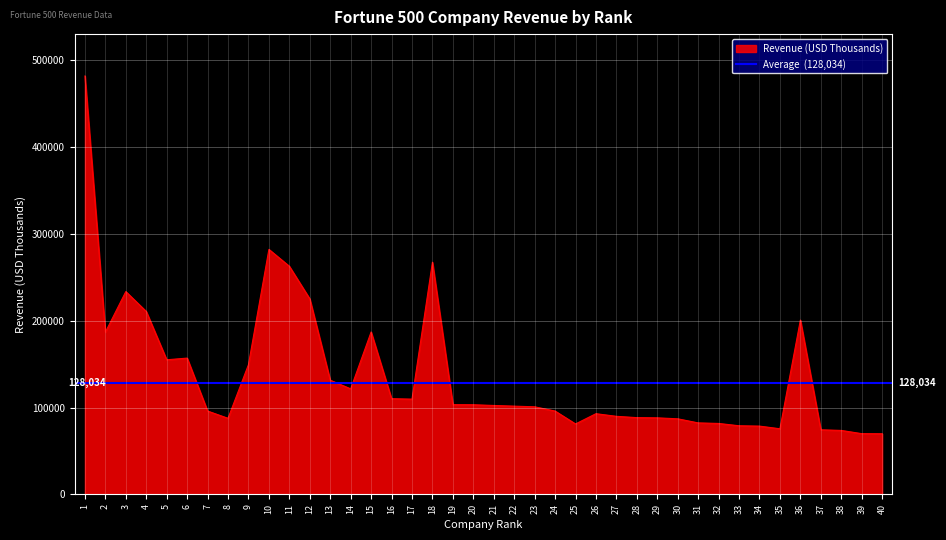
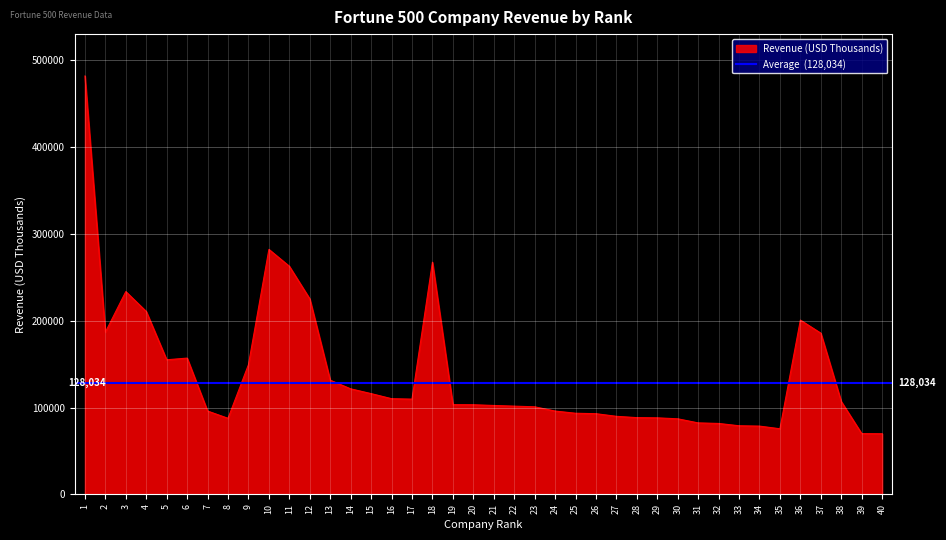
15: 190000 -> 120000
25: 80000 -> 90000
37: 70000 -> 190000
38: 70000 -> 110000
